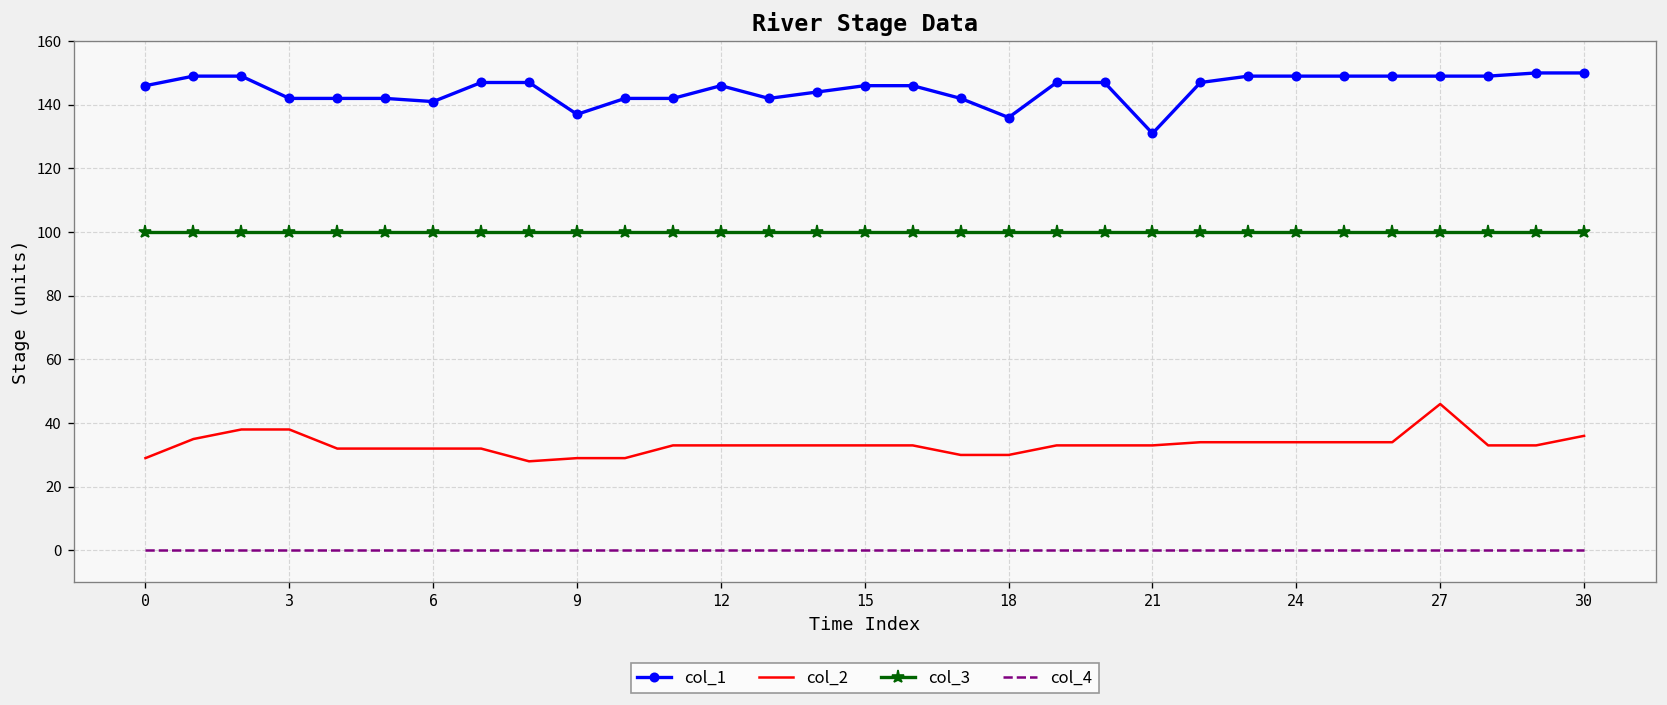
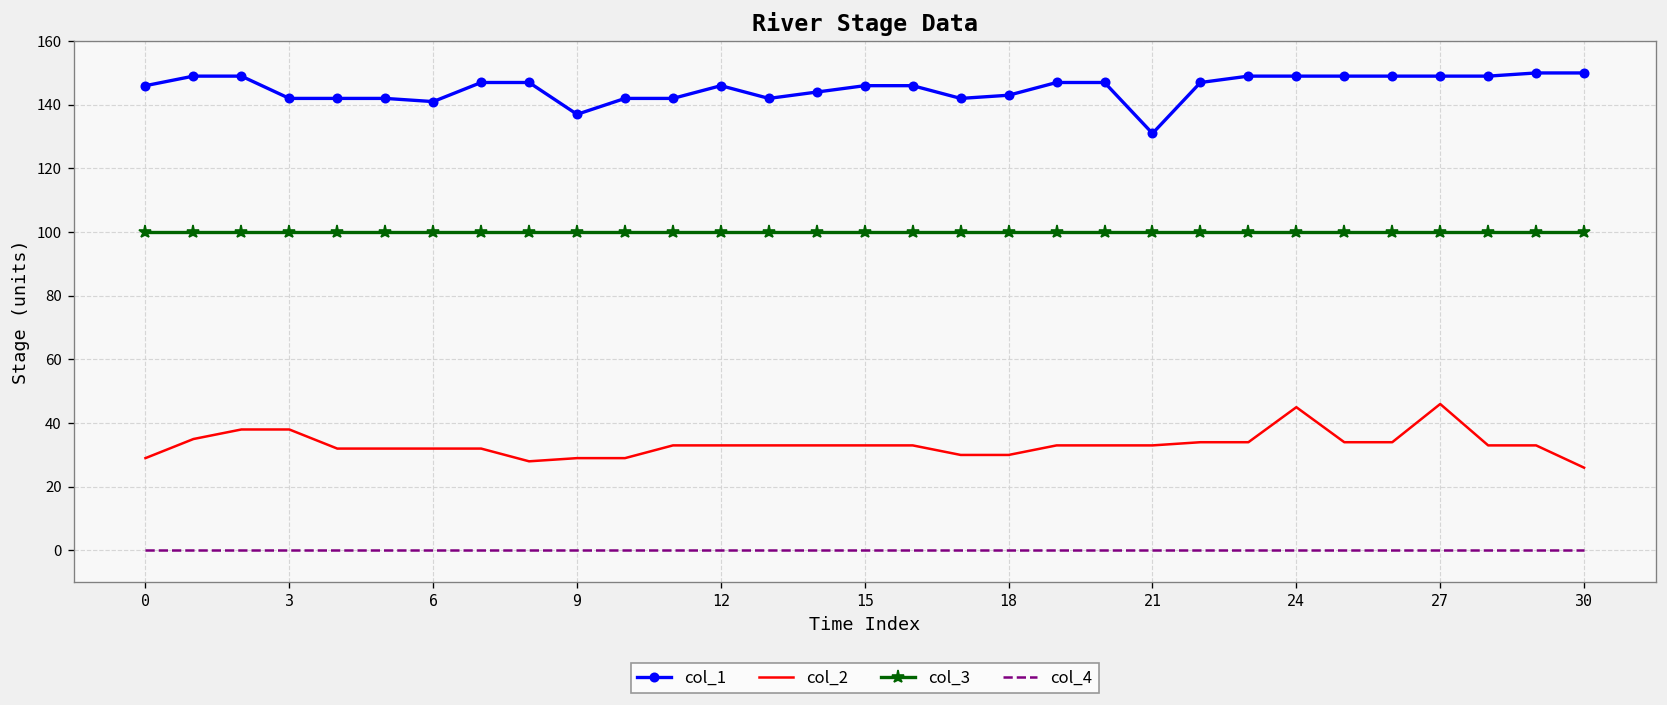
col_1, 18: 136 -> 143
col_2, 24: 34 -> 45
col_2, 30: 36 -> 26
